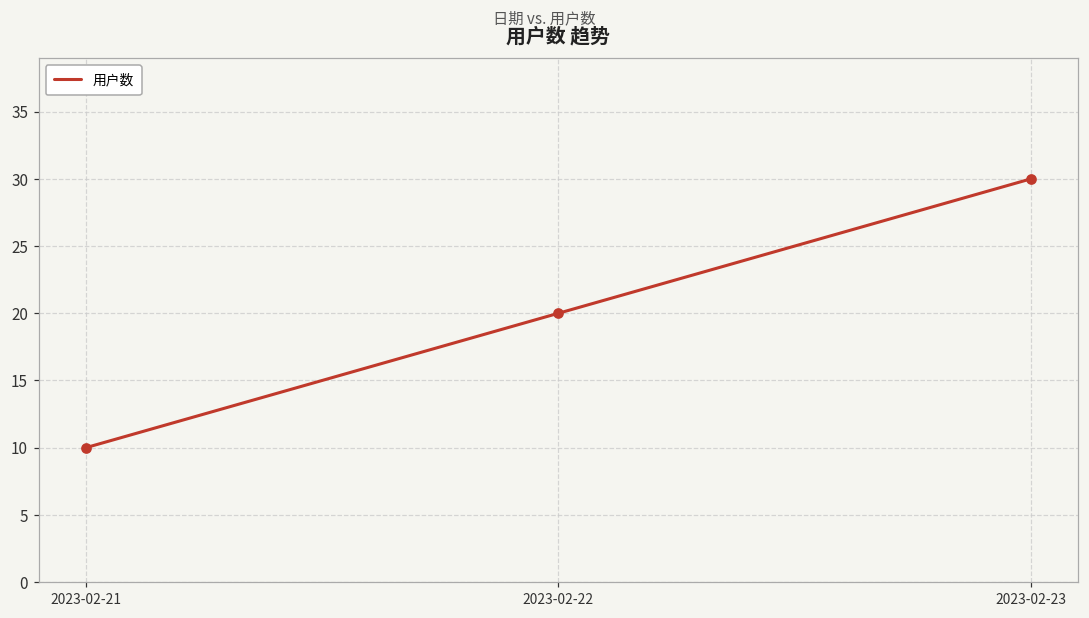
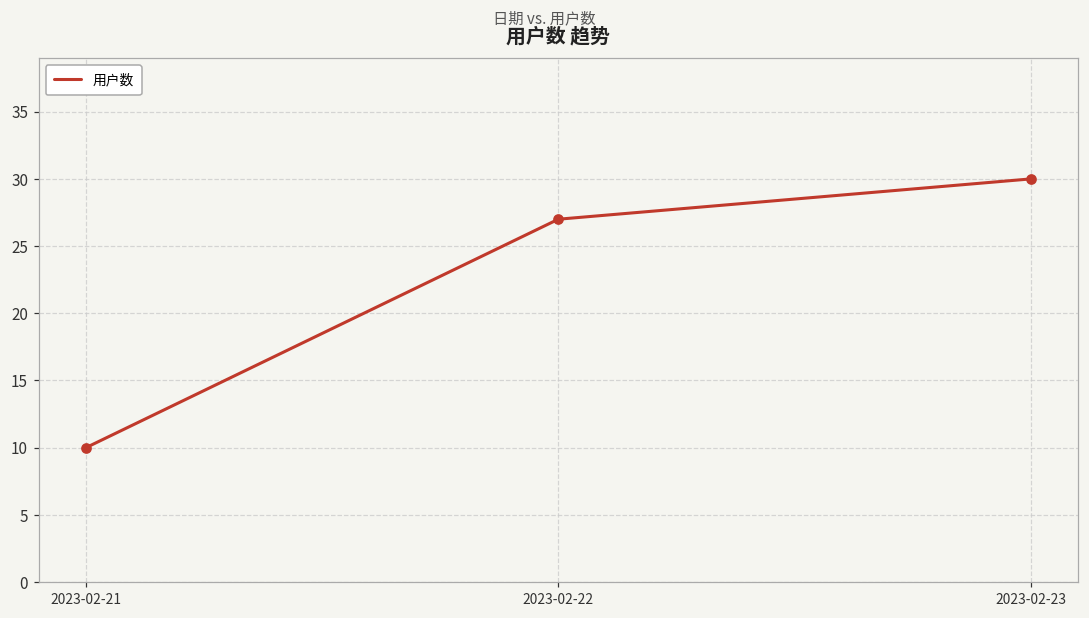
2023-02-22: 20 -> 27
